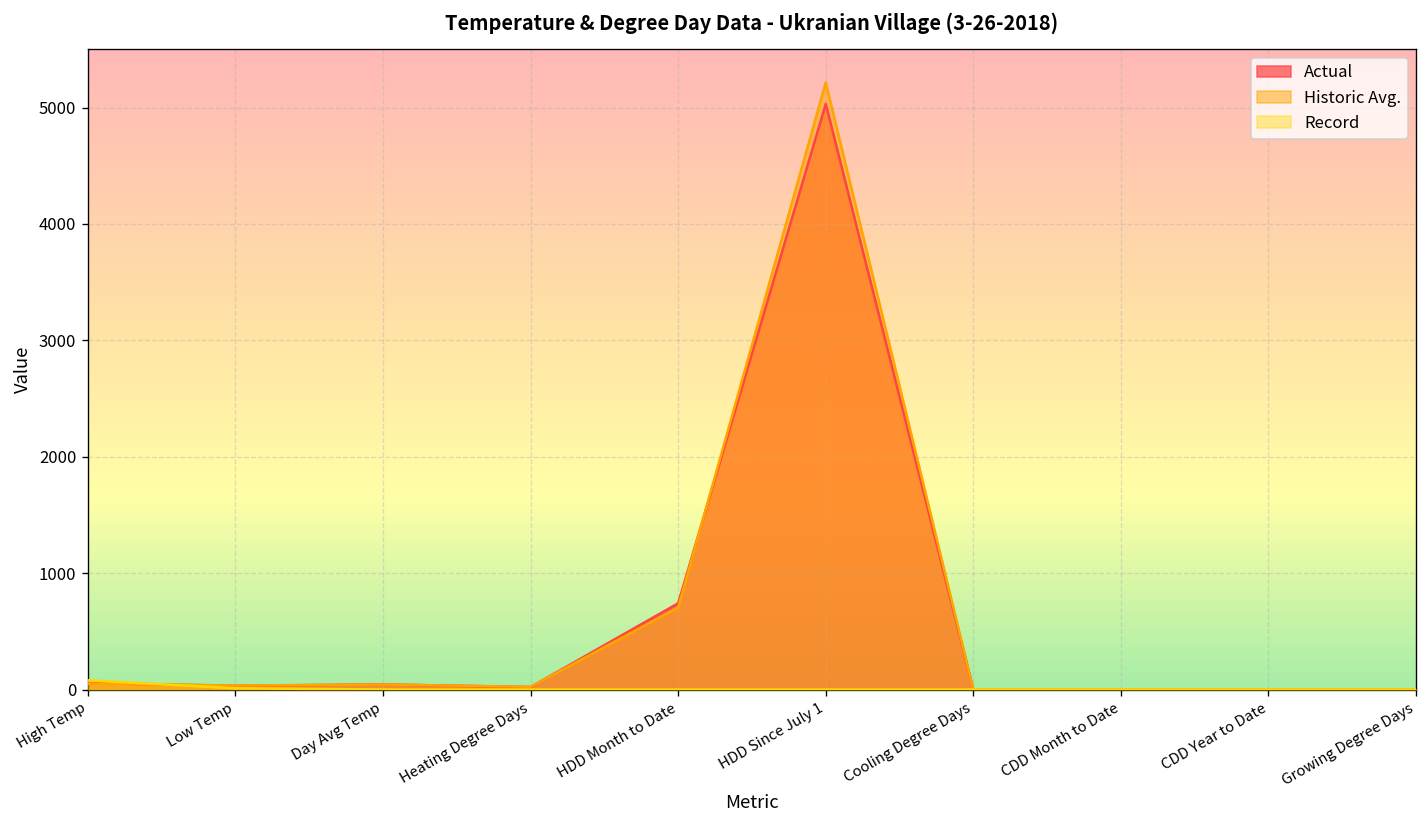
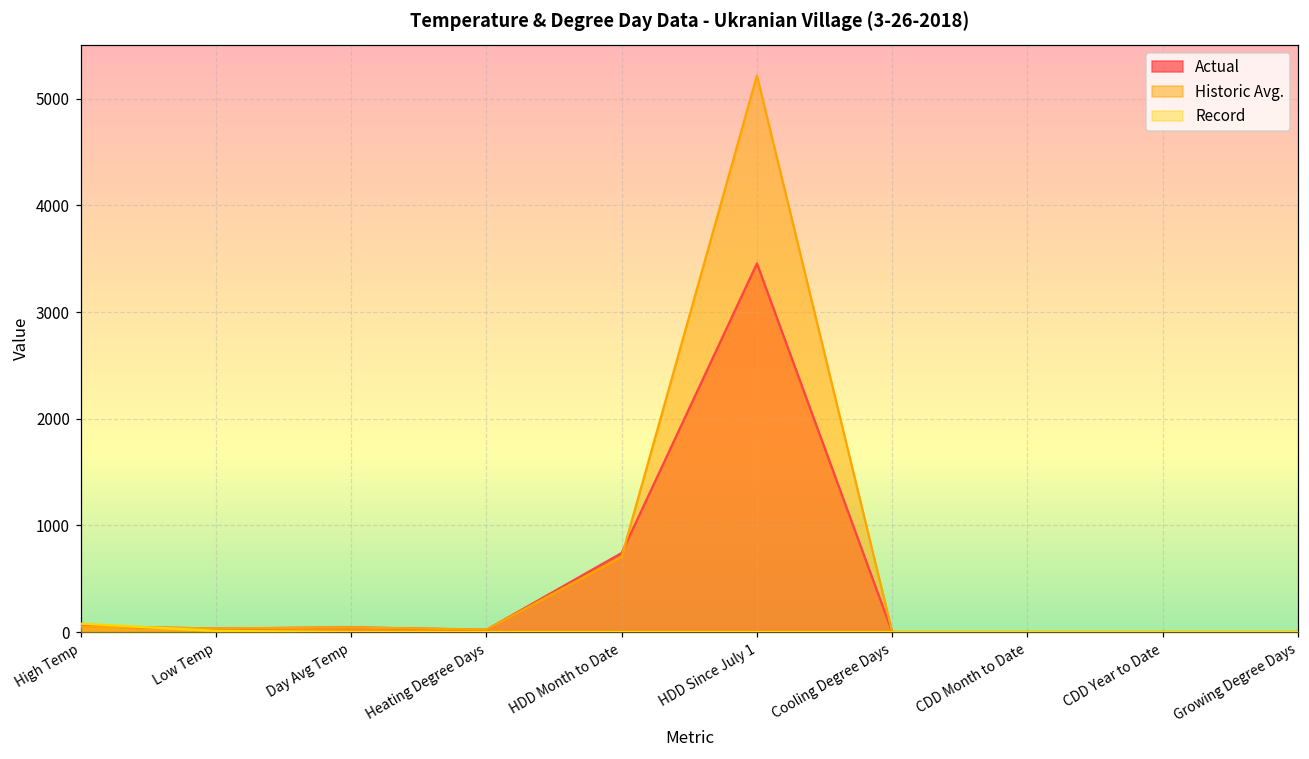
Actual, HDD Since July 1: 5000 -> 3500
